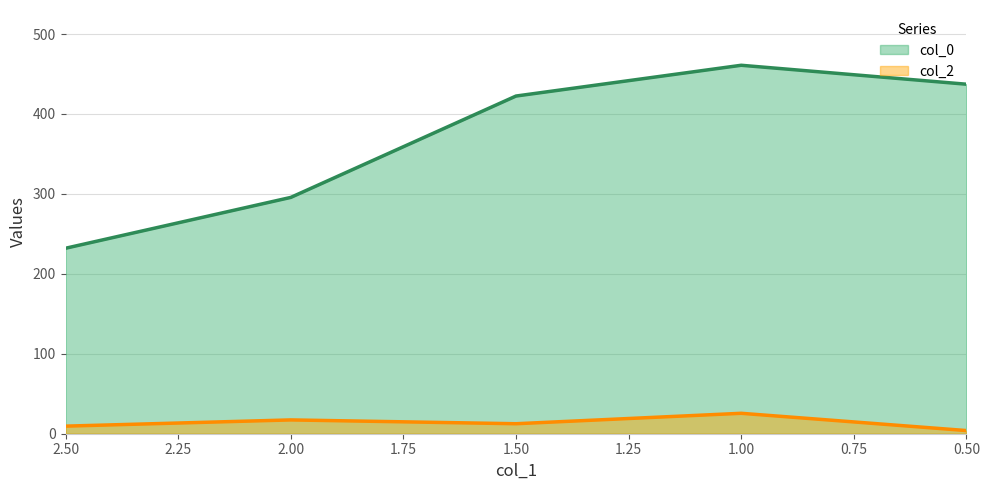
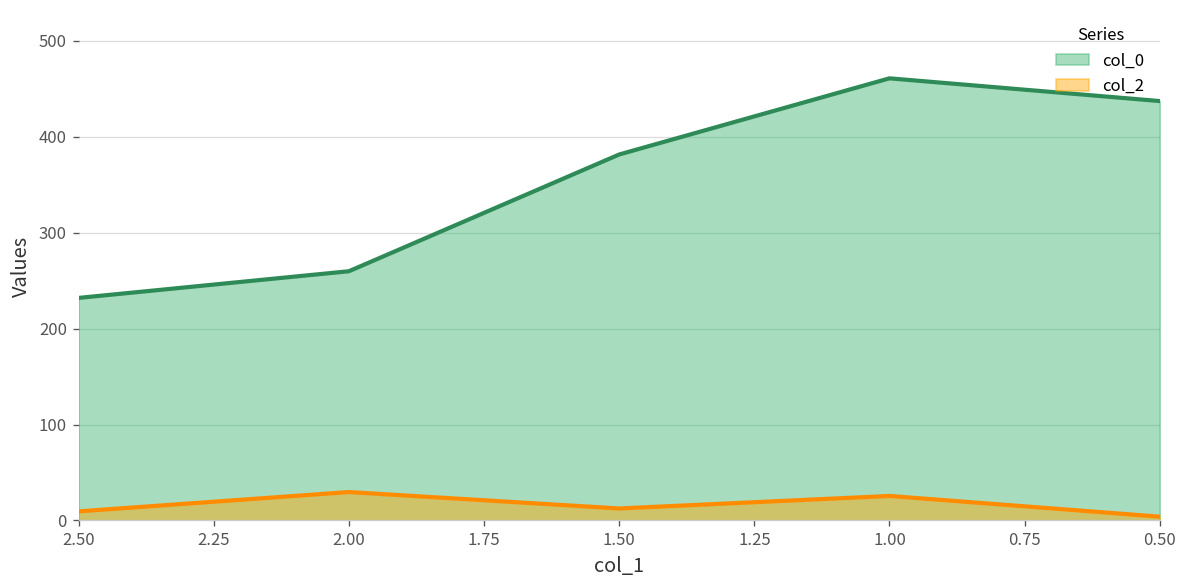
col_0, 2.00: 300 -> 260
col_2, 2.00: 20 -> 30
col_0, 1.50: 420 -> 380
